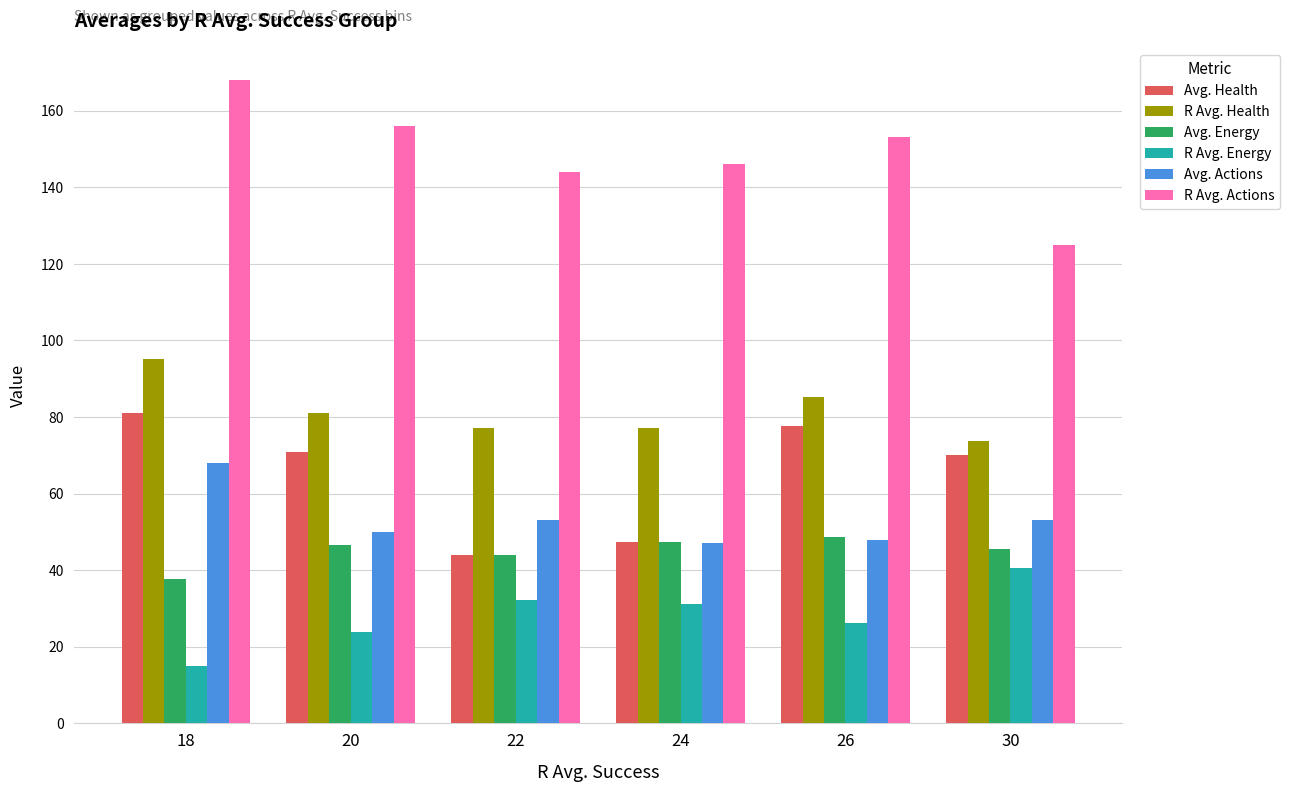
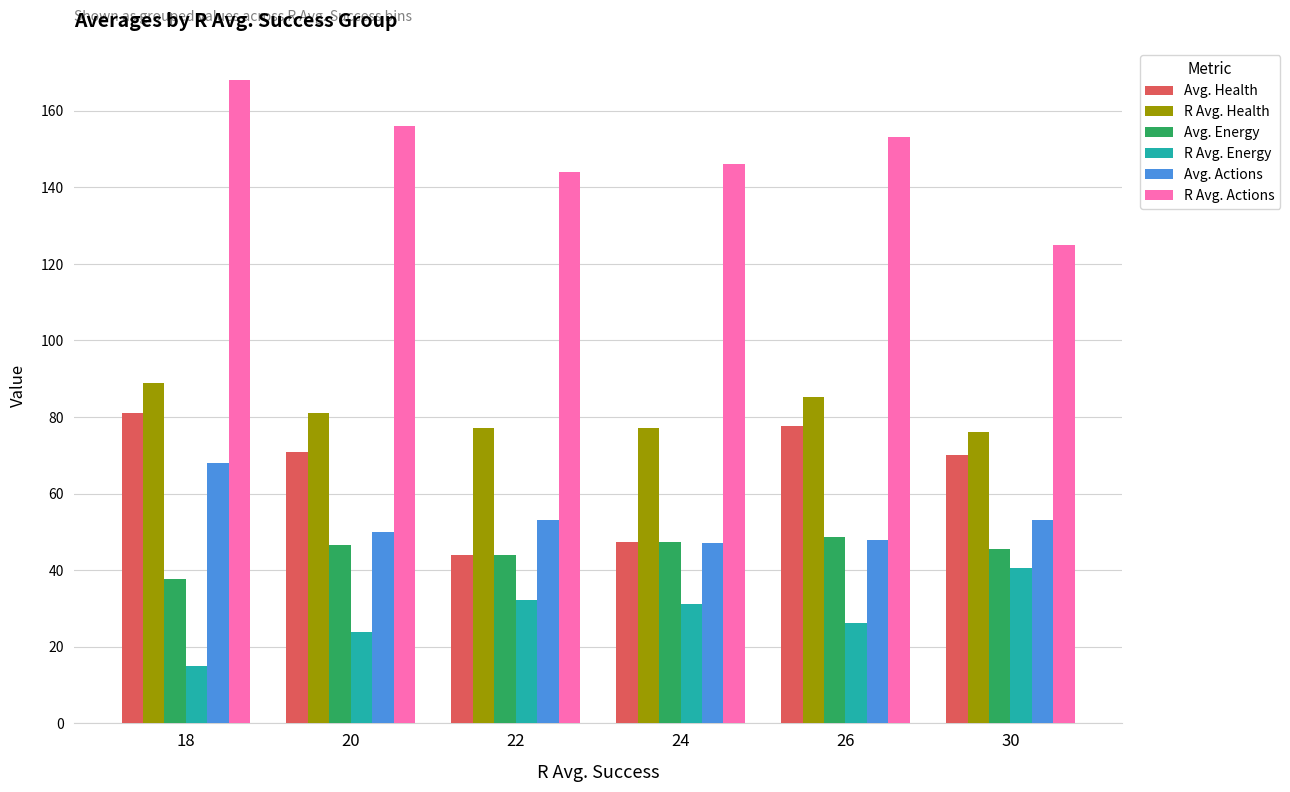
R Avg. Health, 18: 95 -> 89
R Avg. Health, 30: 74 -> 76
